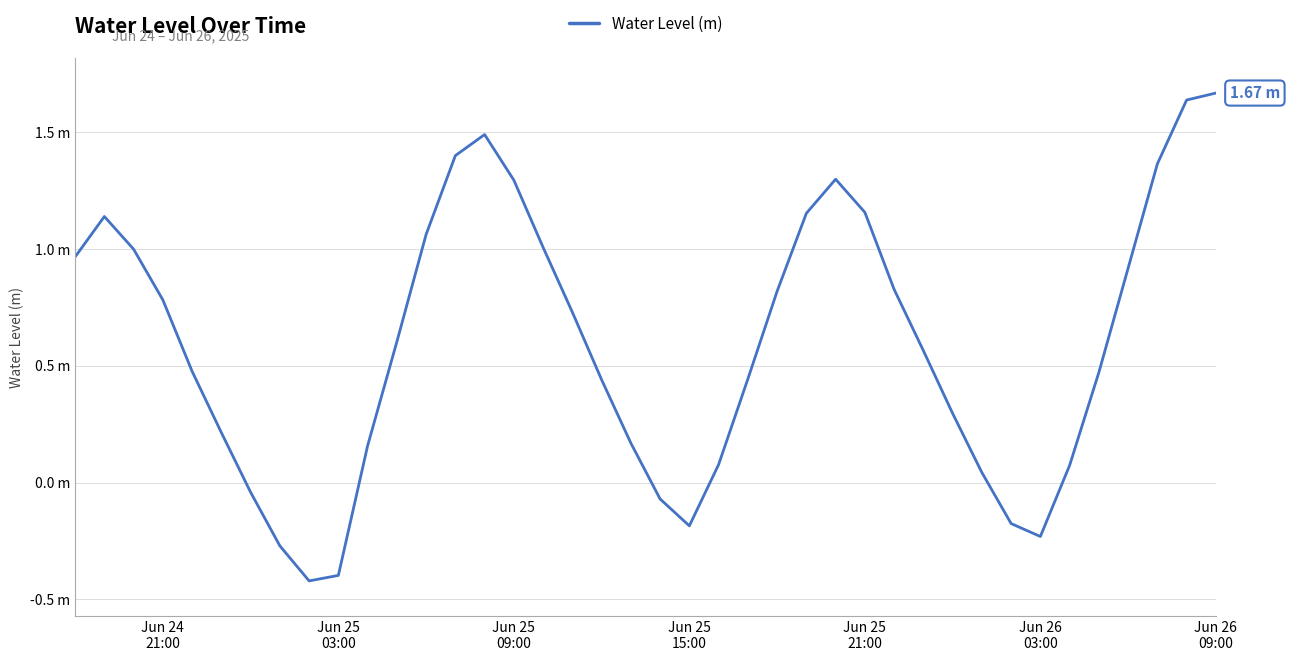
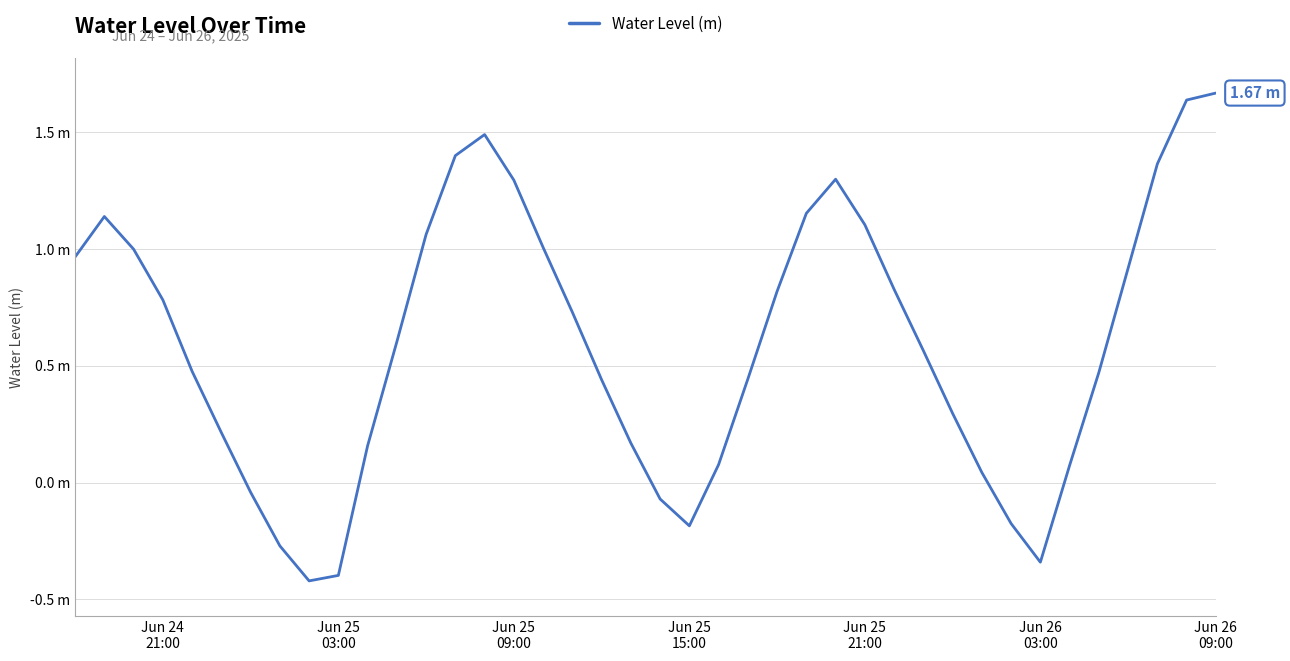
Jun 25 21:00: 1.16 m -> 1.10 m
Jun 26 03:00: -0.23 m -> -0.34 m
